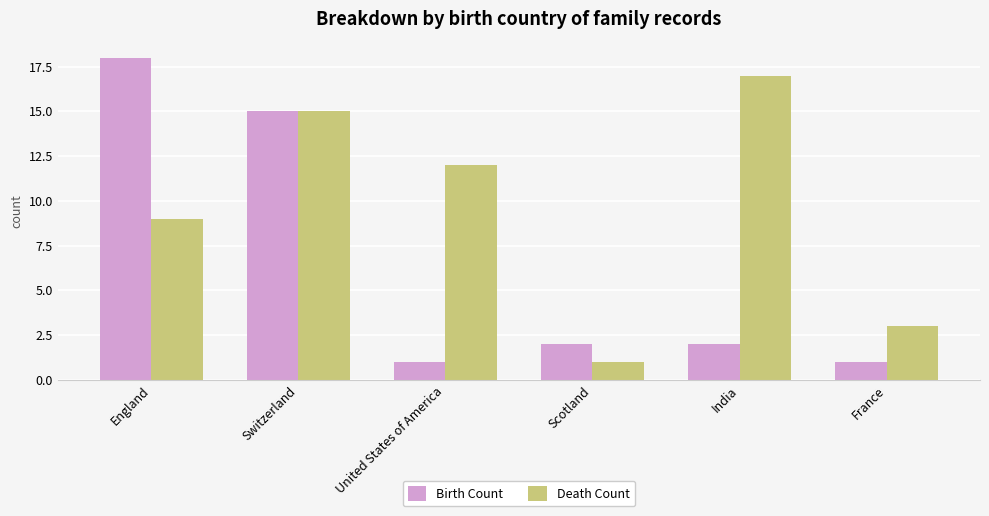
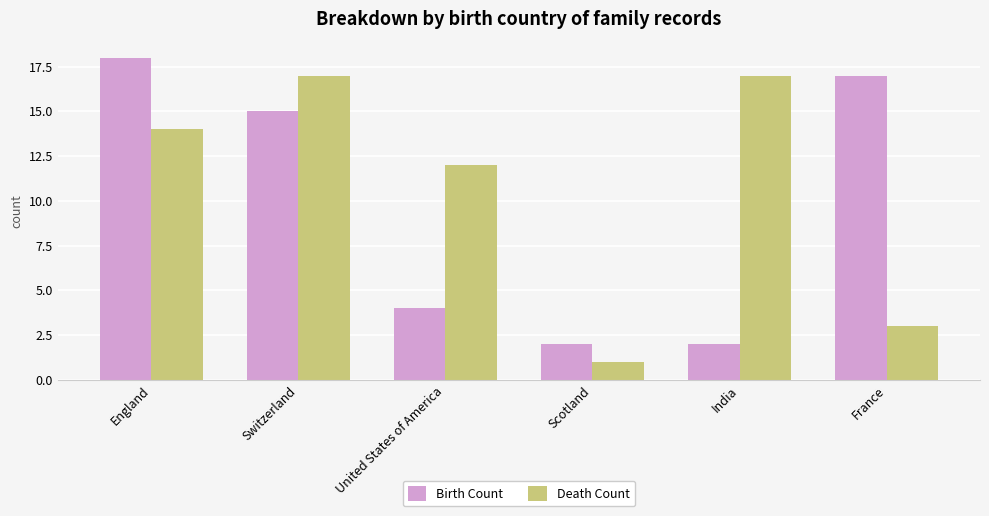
Death Count, England: 9 -> 14
Death Count, Switzerland: 15 -> 17
Birth Count, United States of America: 1 -> 4
Birth Count, France: 1 -> 17
